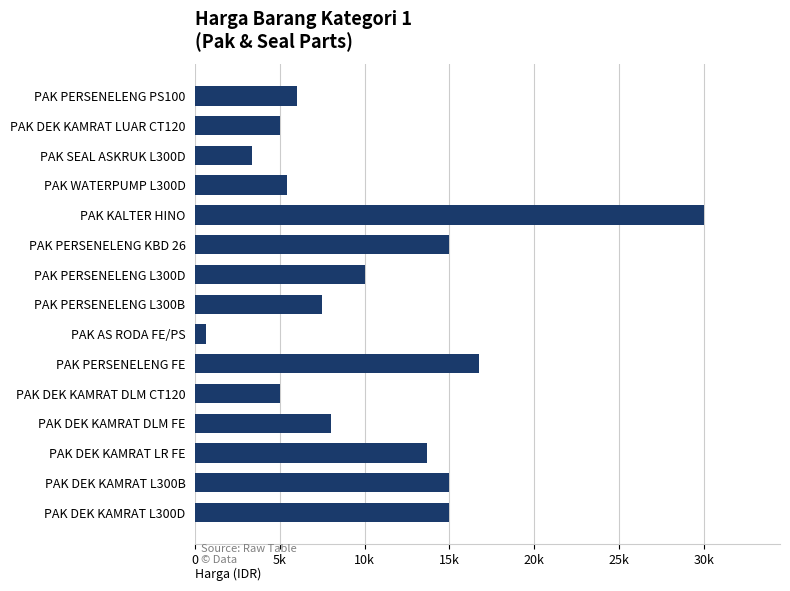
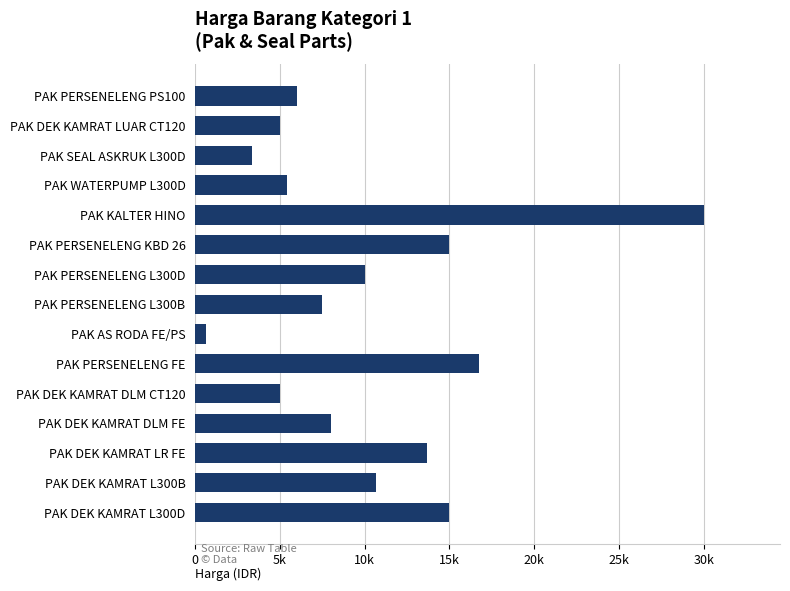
PAK DEK KAMRAT L300B: 15000 -> 10600
